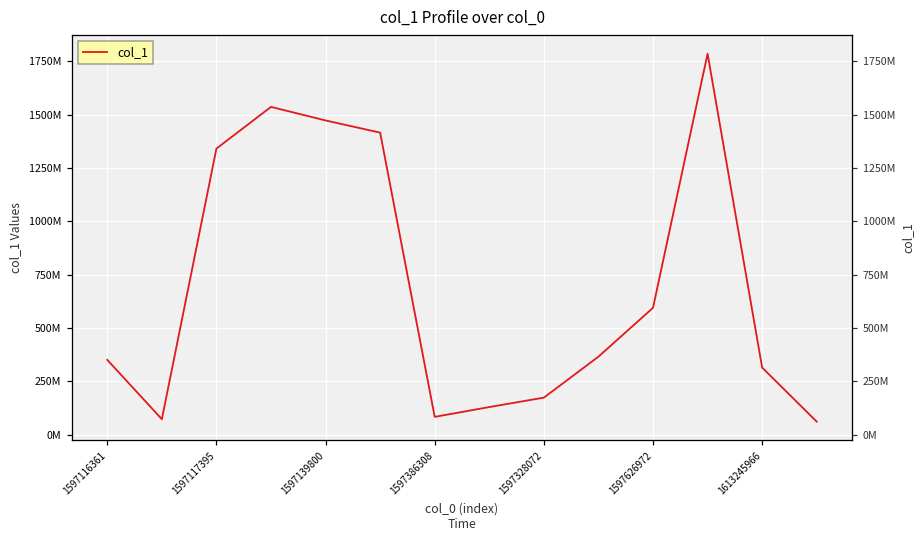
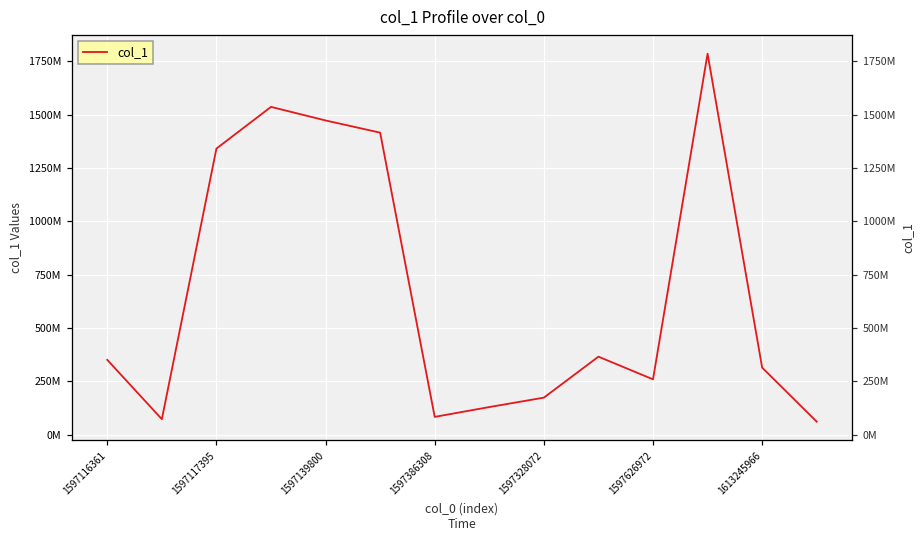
1597626972: 590000000 -> 260000000
